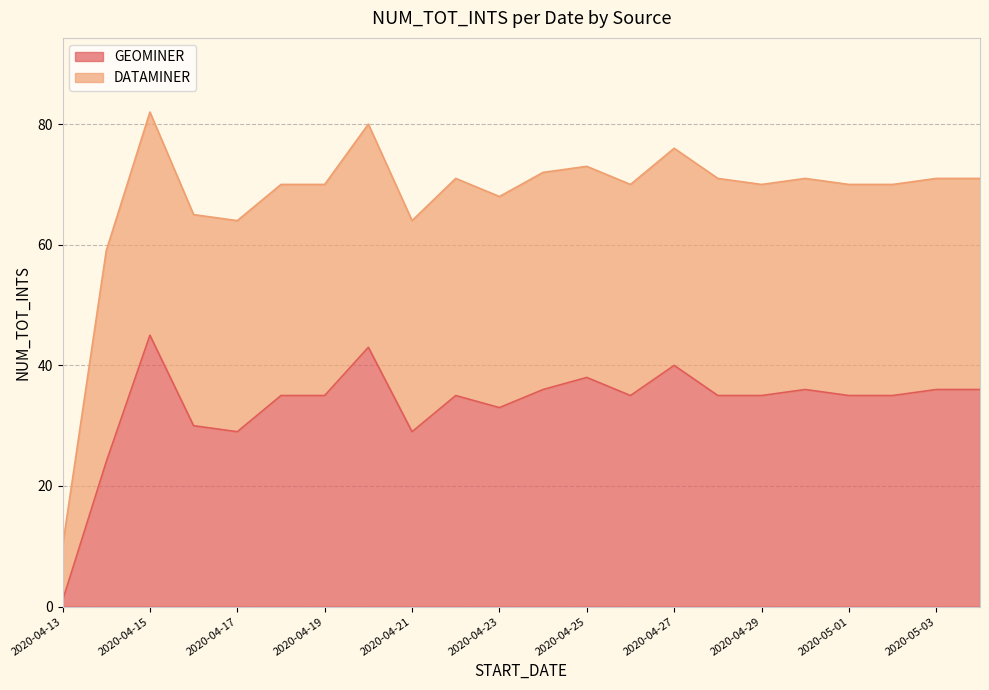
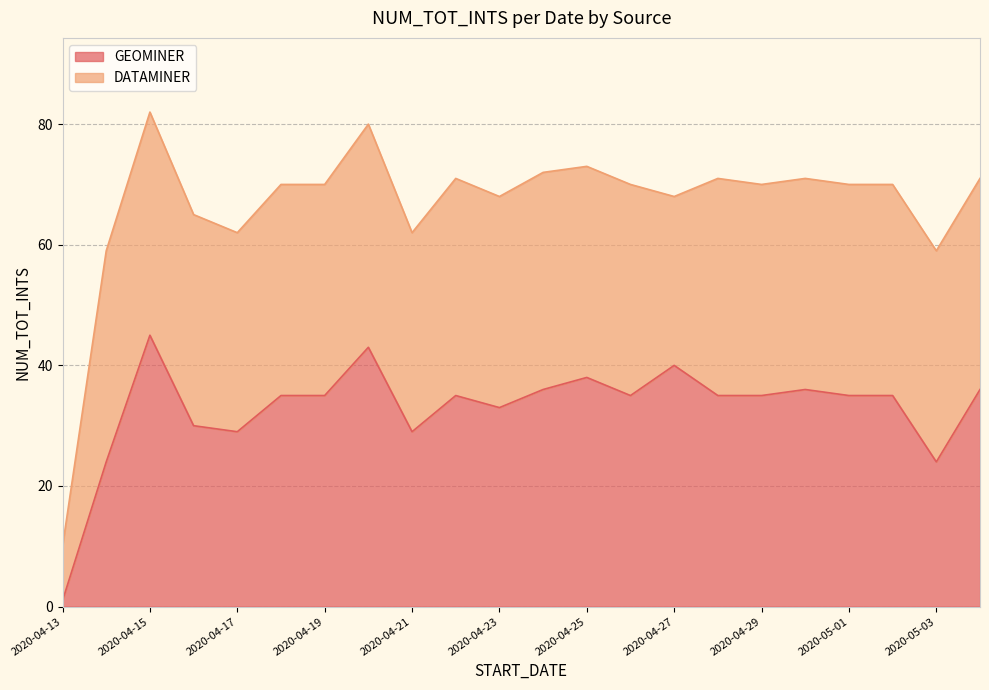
DATAMINER, 2020-04-17: 35 -> 33
DATAMINER, 2020-04-21: 35 -> 33
DATAMINER, 2020-04-27: 36 -> 28
GEOMINER, 2020-05-03: 36 -> 24
